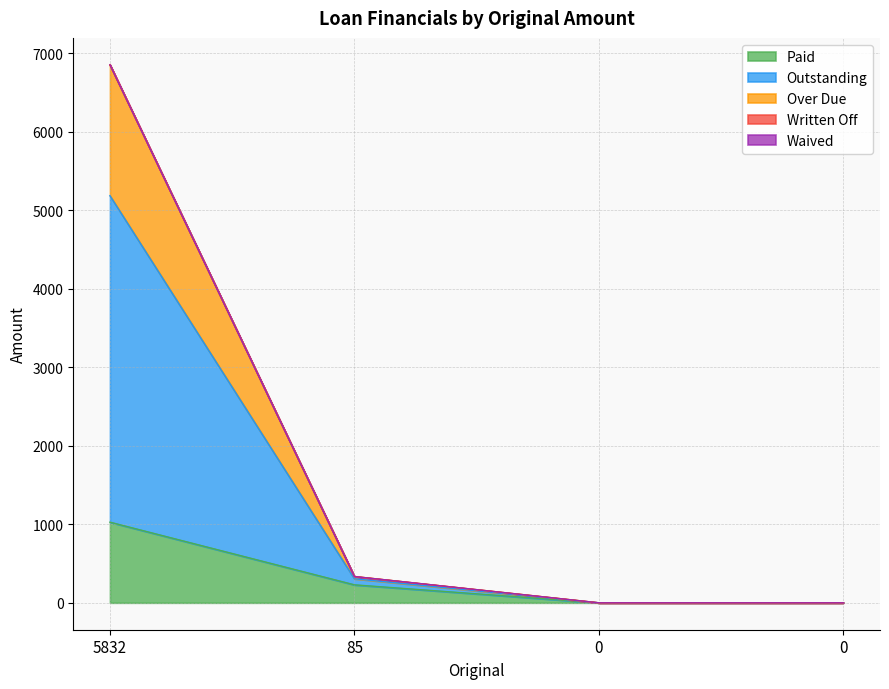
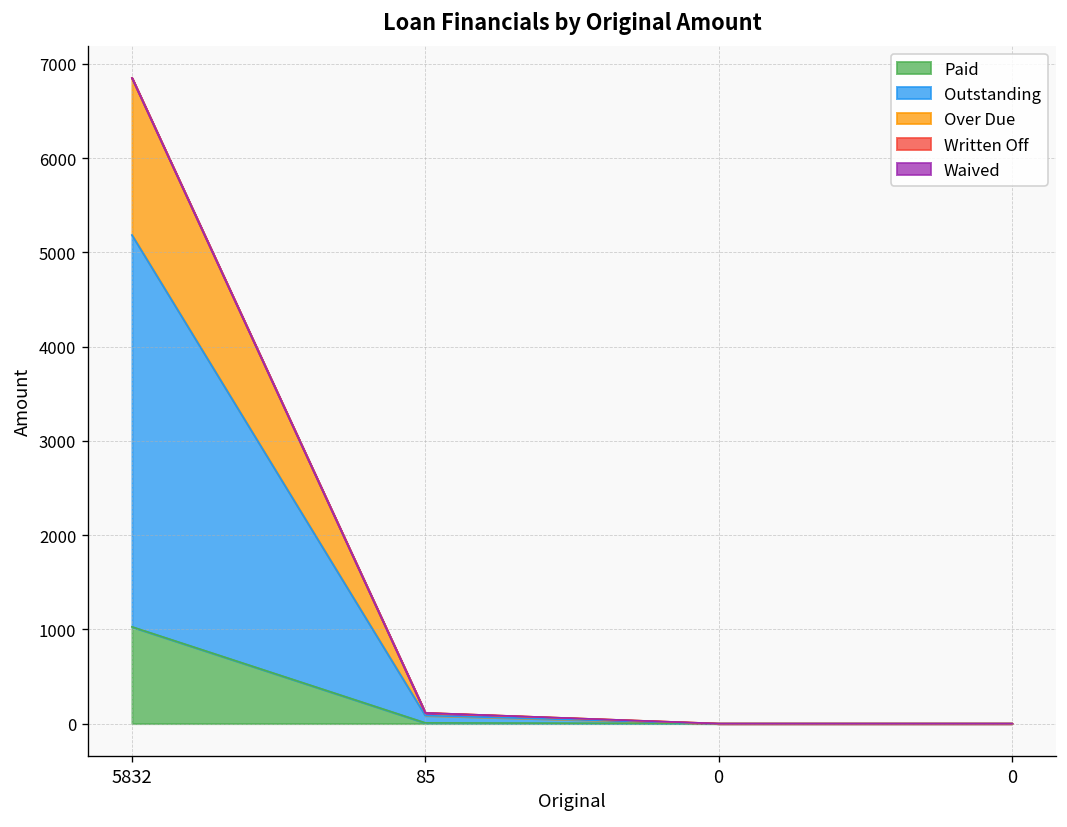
Paid, 85: 200 -> 0
